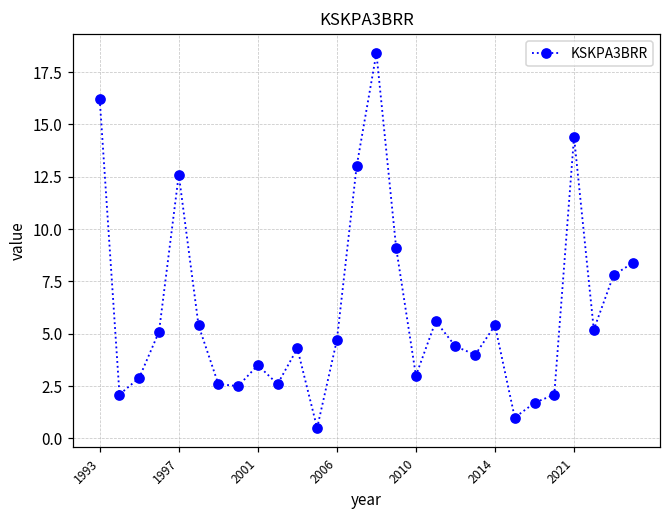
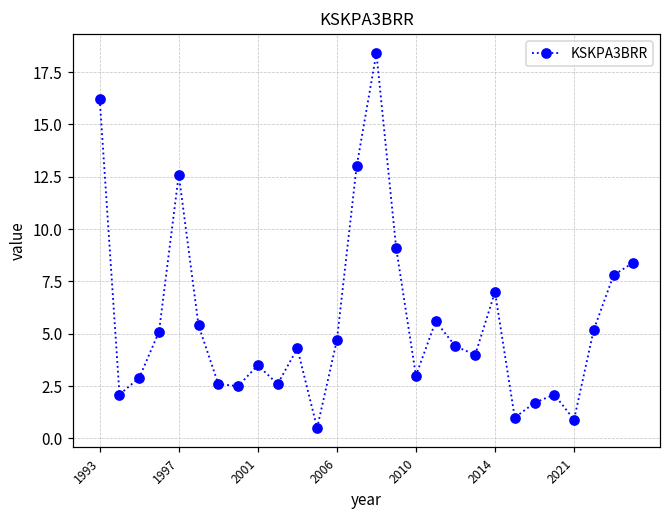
2014: 5.4 -> 7.0
2021: 14.4 -> 0.9
